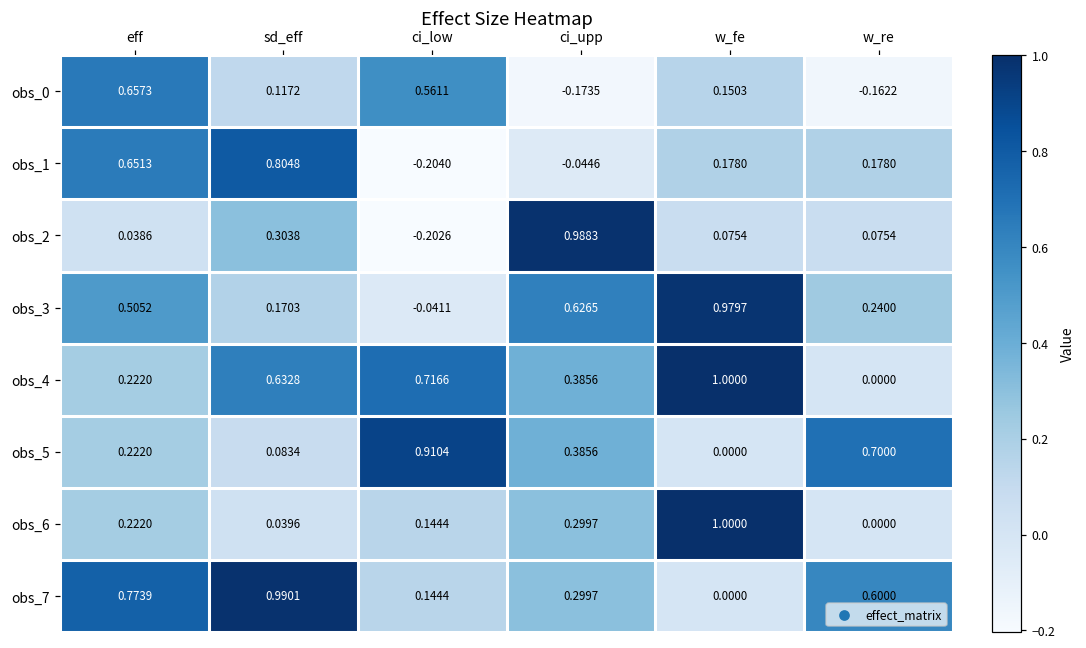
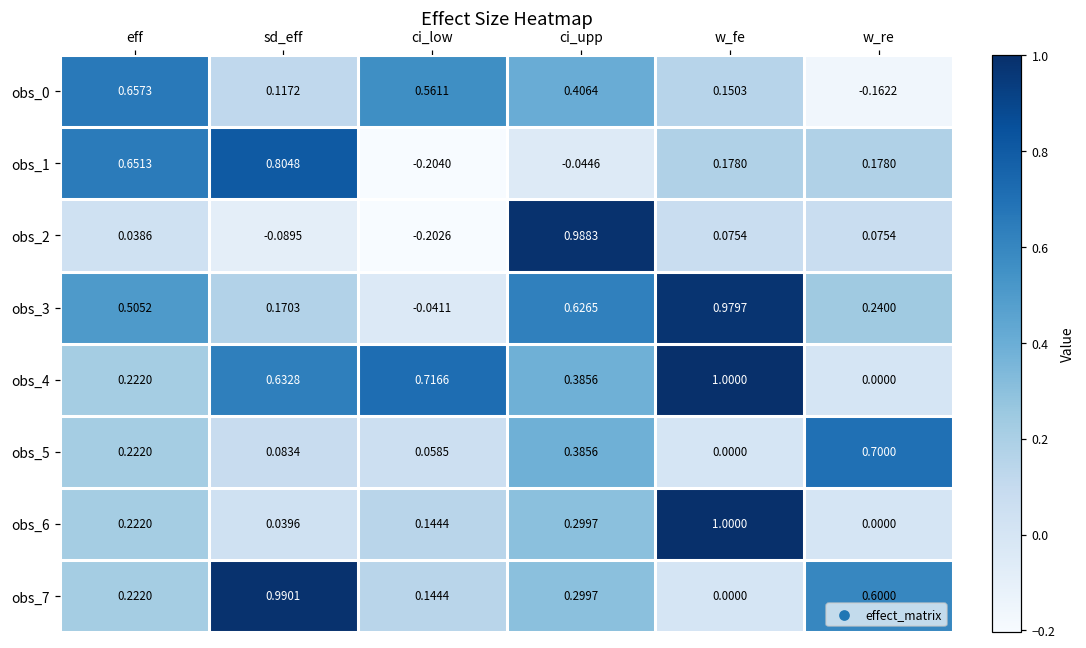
obs_0, ci_upp: -0.1735 -> 0.4064
obs_2, sd_eff: 0.3038 -> -0.0895
obs_5, ci_low: 0.9104 -> 0.0585
obs_7, eff: 0.7739 -> 0.2220
